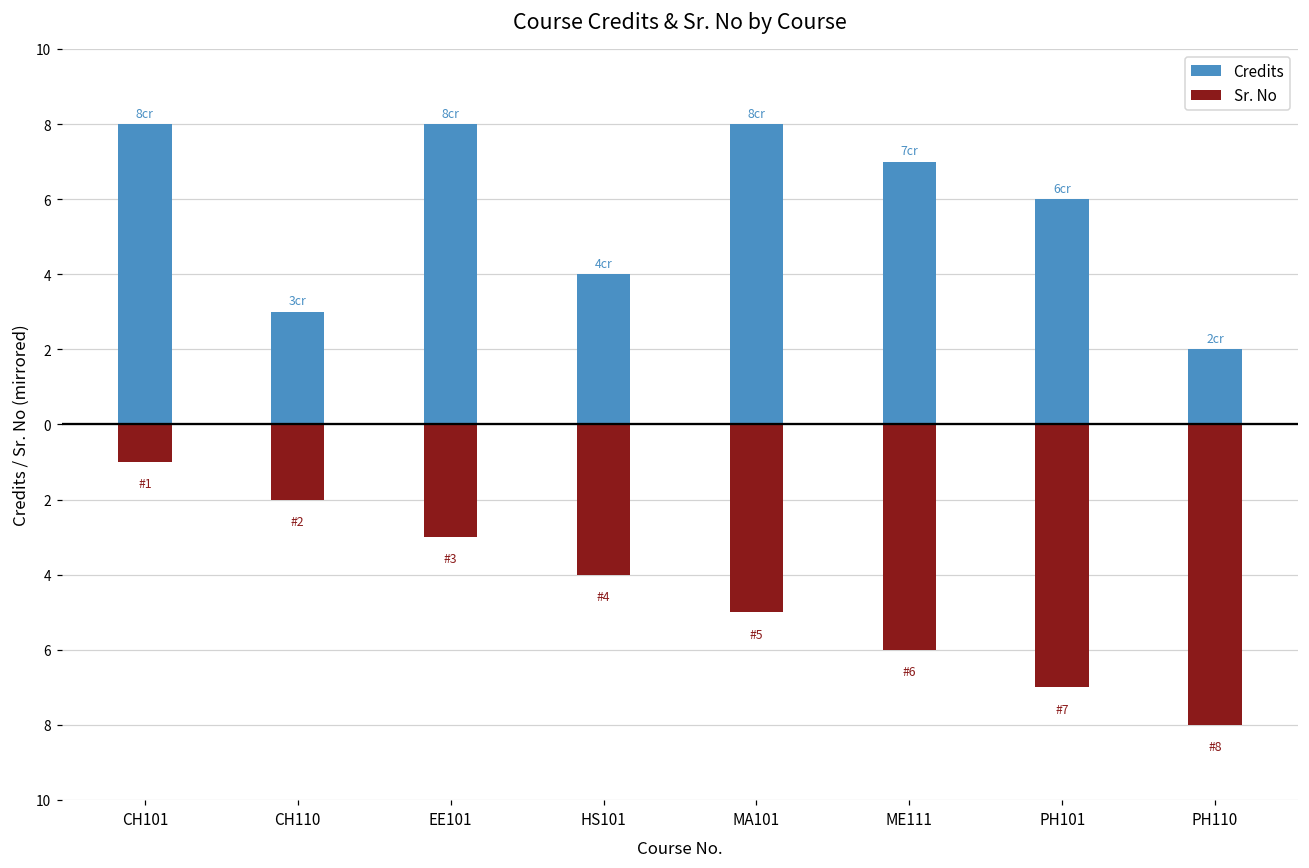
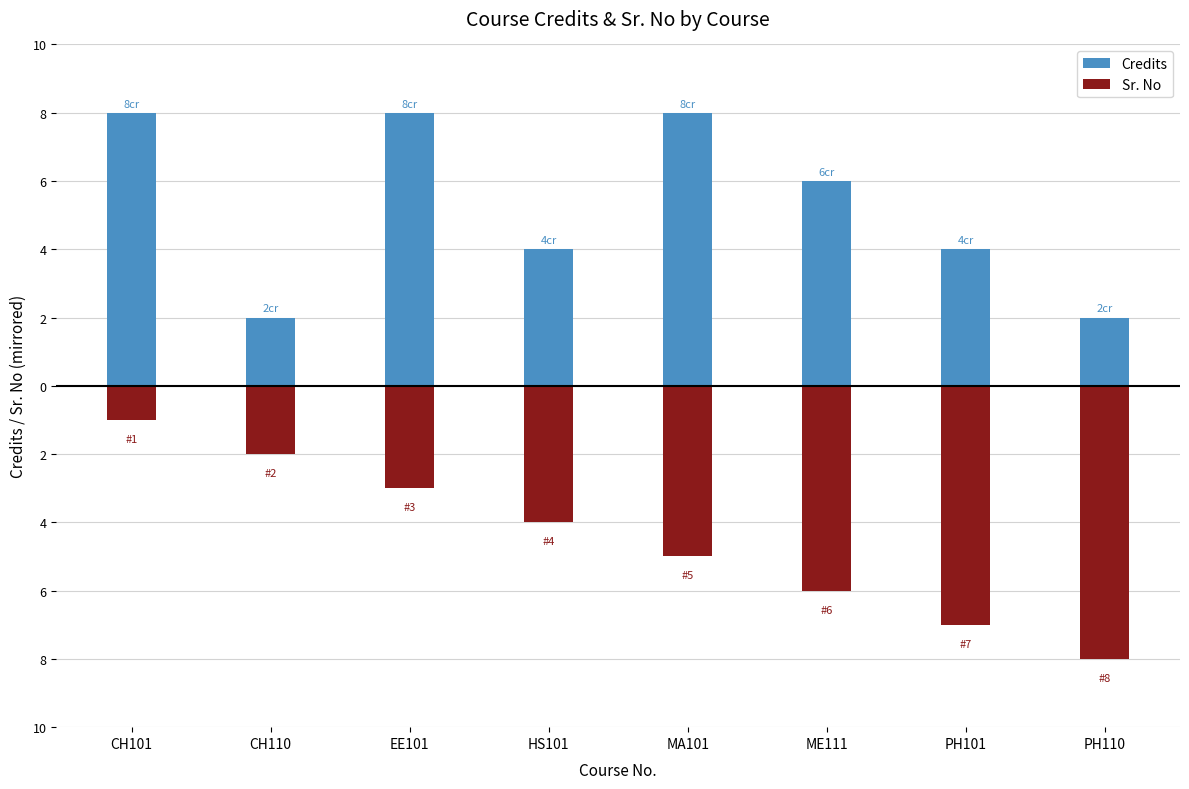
Credits, CH110: 3 -> 2
Credits, ME111: 7 -> 6
Credits, PH101: 6 -> 4
